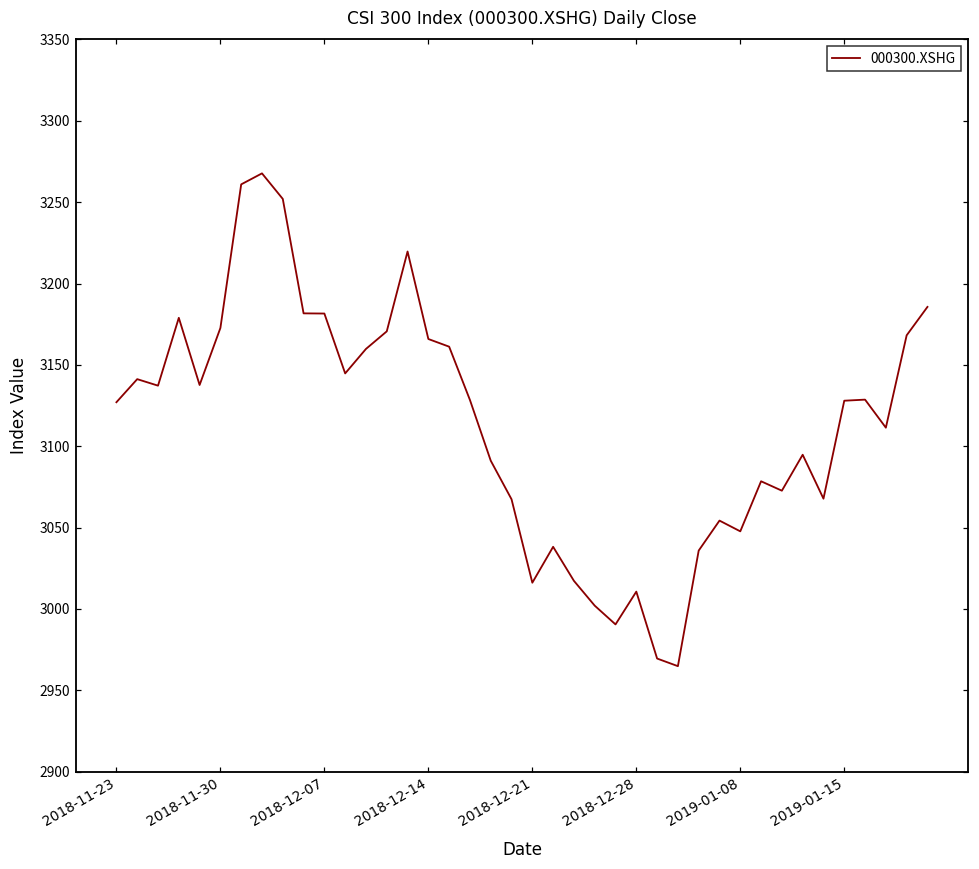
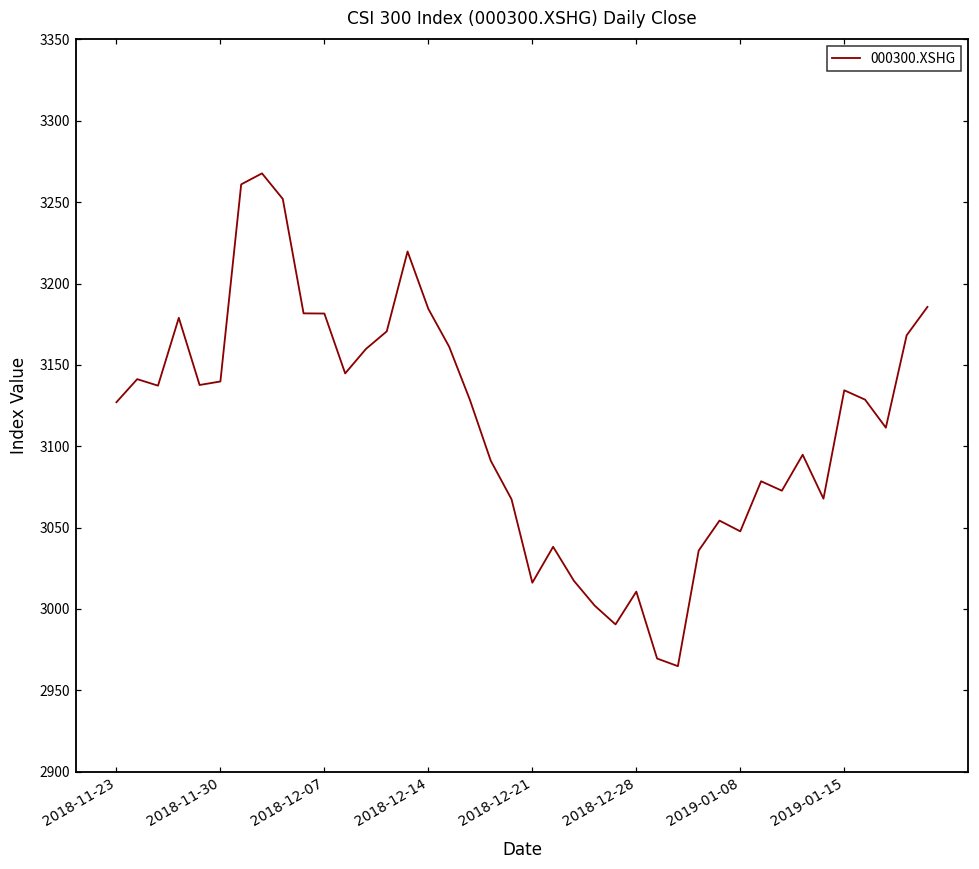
2018-11-30: 3173 -> 3140
2018-12-14: 3166 -> 3184
2019-01-15: 3128 -> 3134
